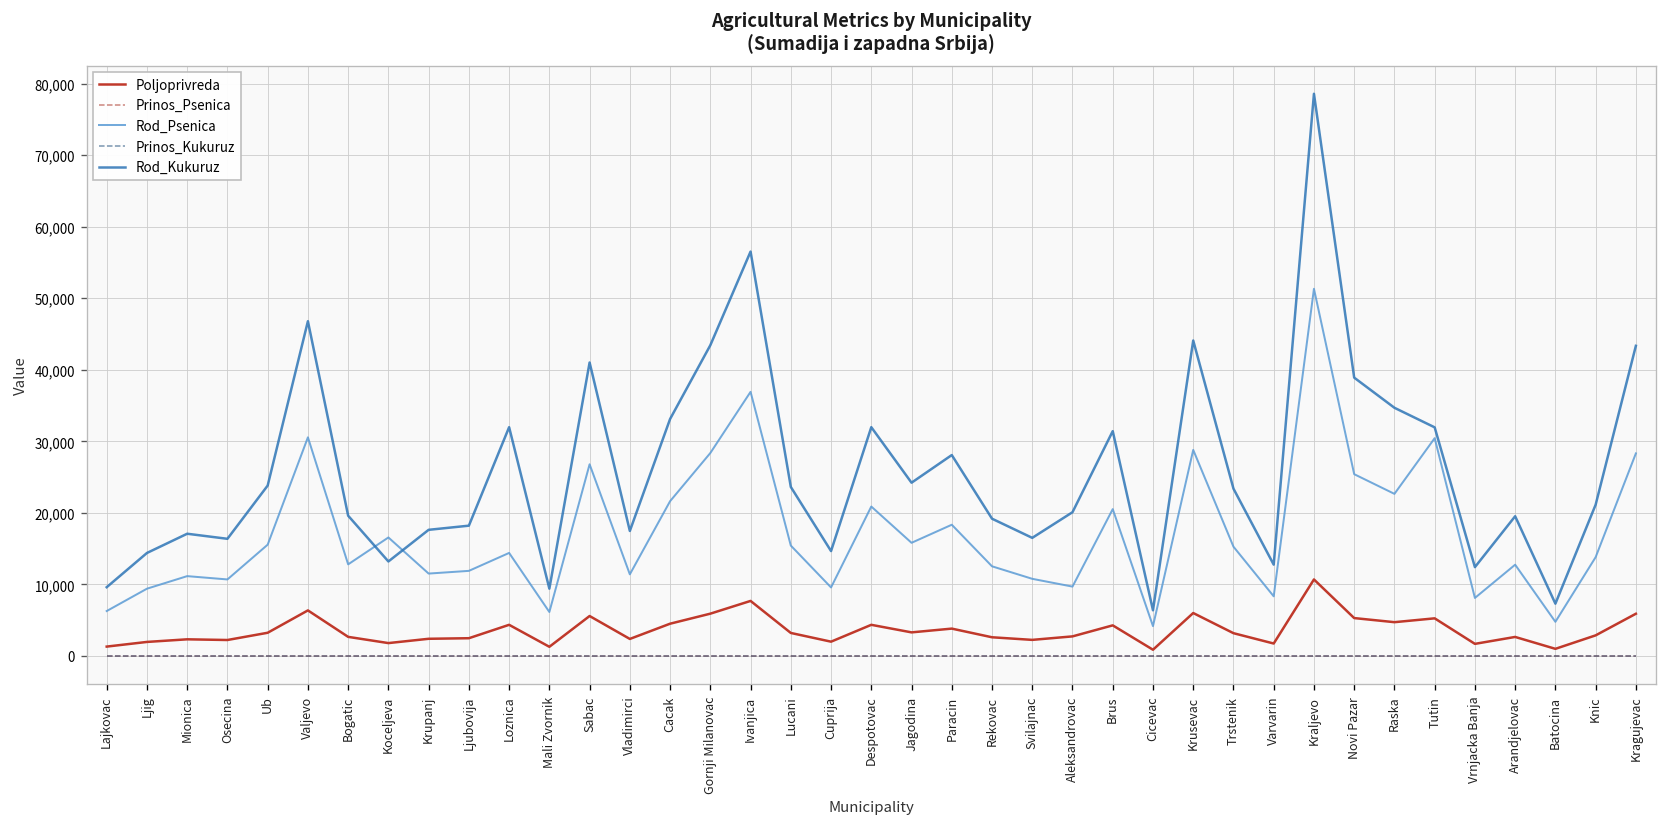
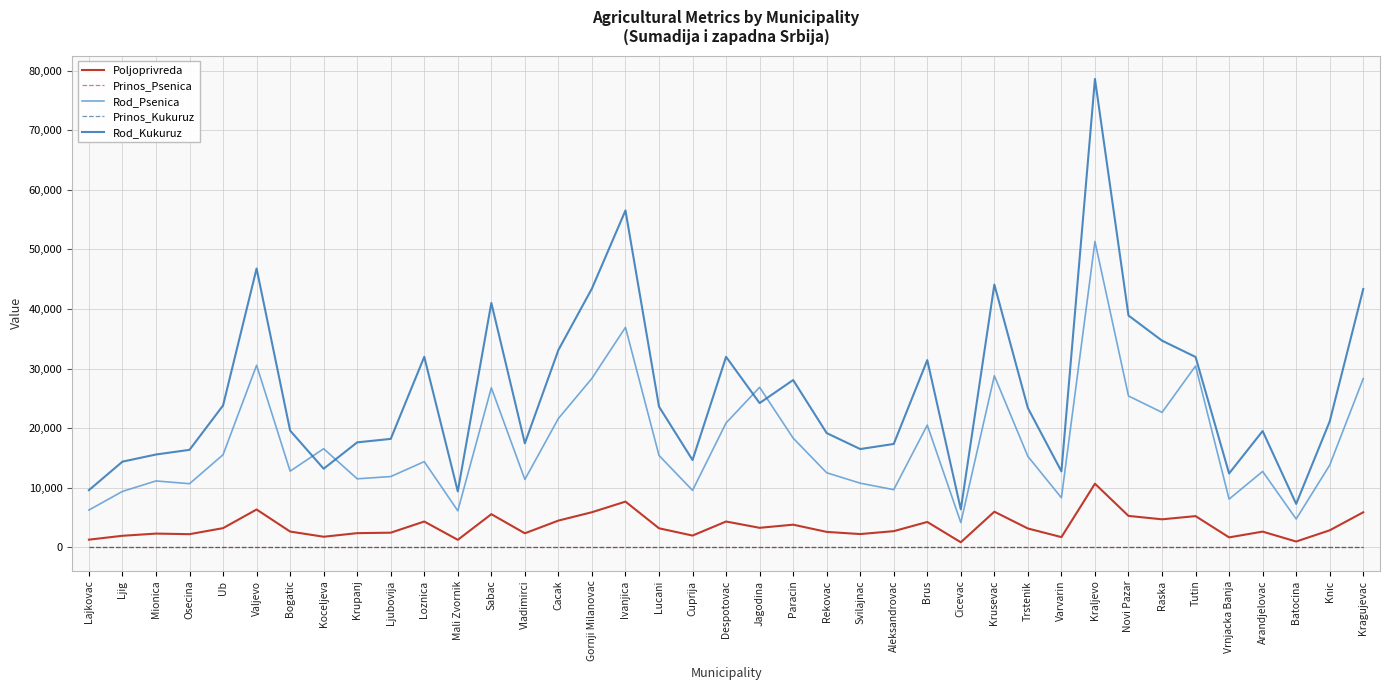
Rod_Kukuruz, Mionica: 17,000 -> 16,000
Rod_Psenica, Jagodina: 16,000 -> 27,000
Rod_Kukuruz, Aleksandrovac: 20,000 -> 17,000
